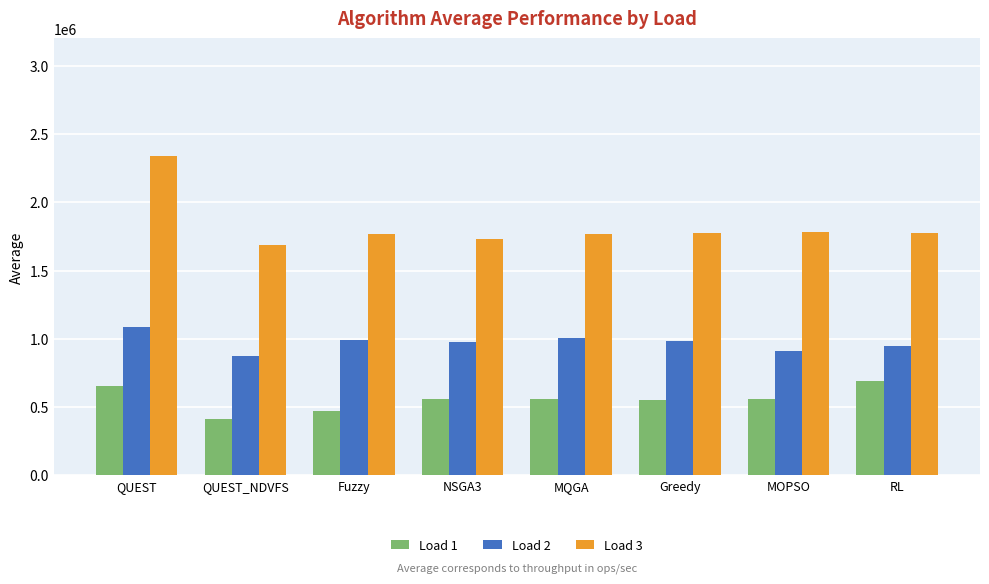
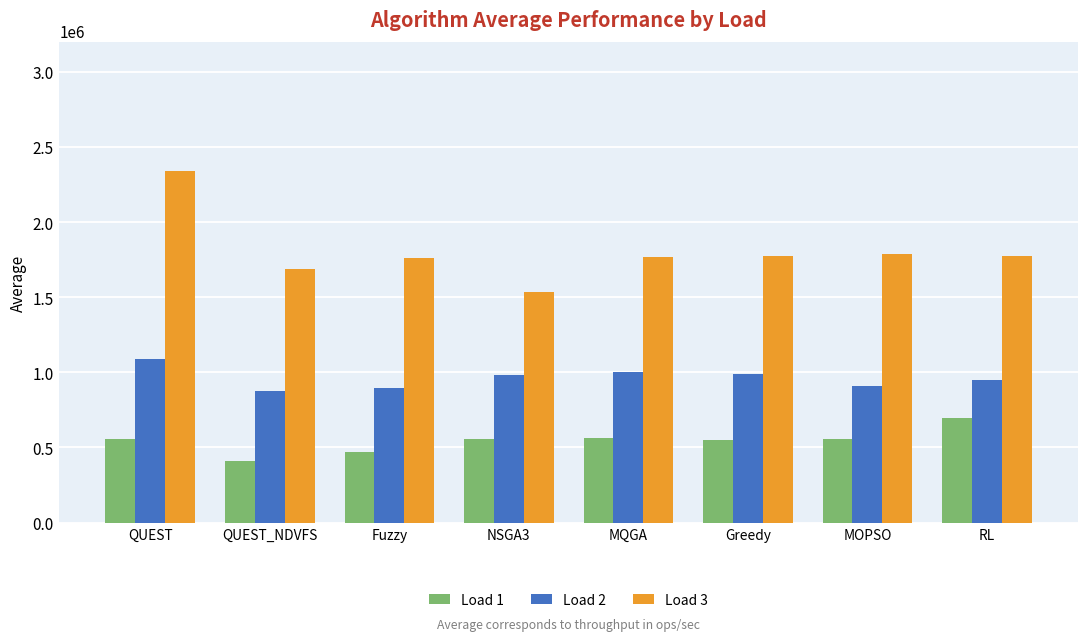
Load 1, QUEST: 660000 -> 550000
Load 2, Fuzzy: 990000 -> 900000
Load 3, NSGA3: 1730000 -> 1540000
